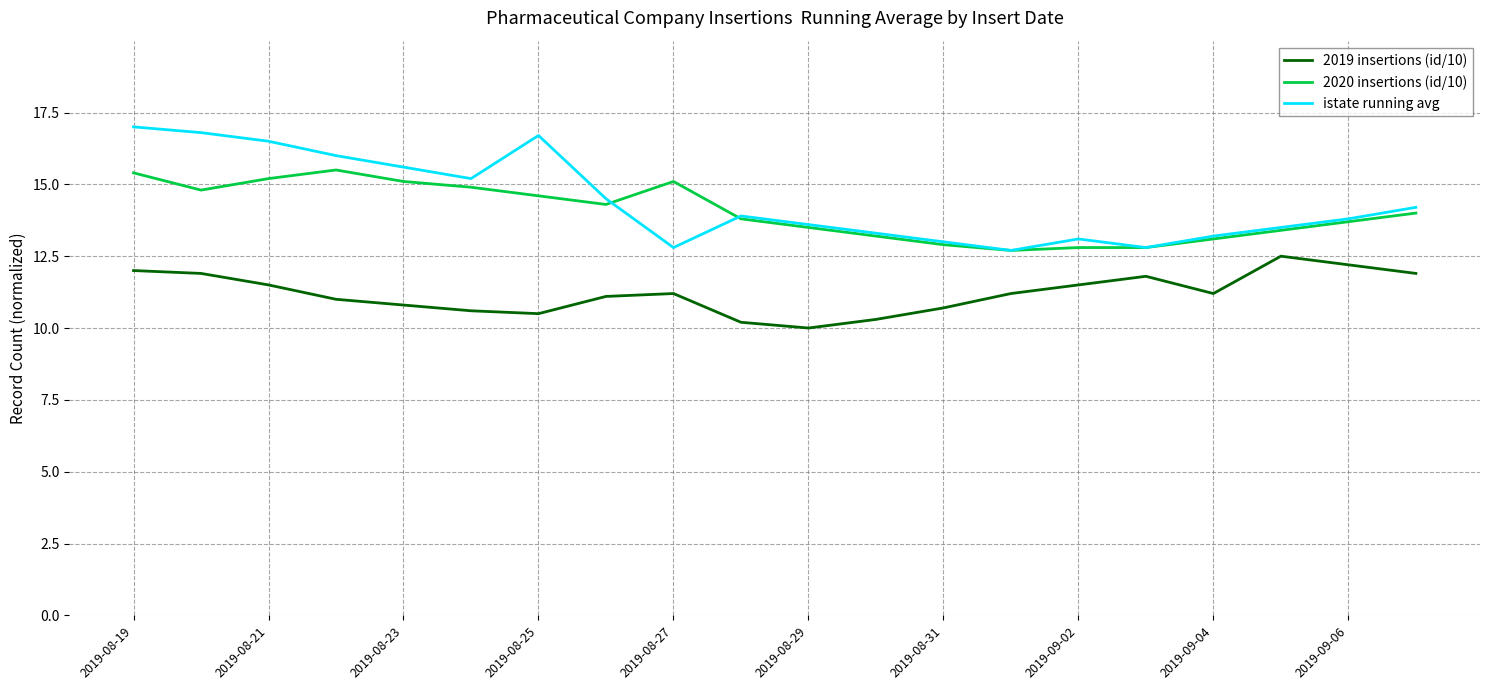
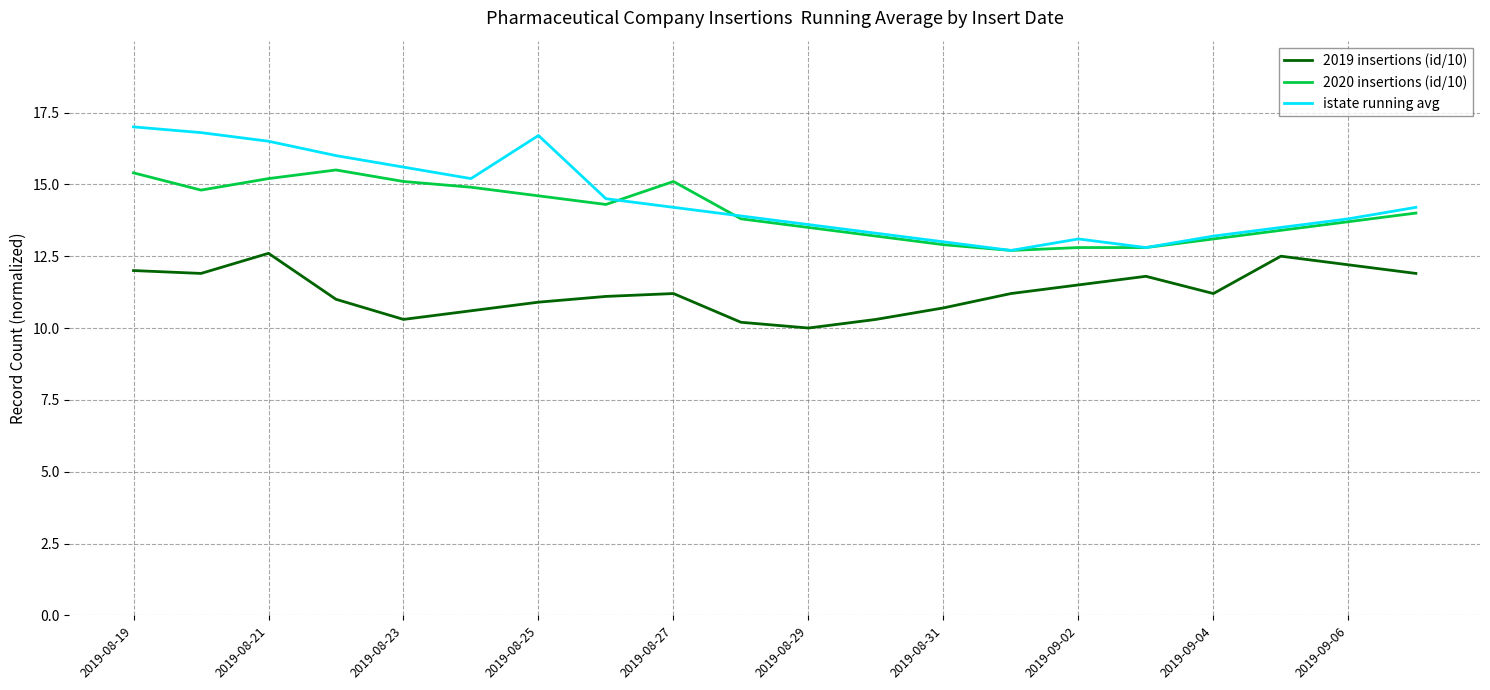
2019 insertions (id/10), 2019-08-21: 11.5 -> 12.6
2019 insertions (id/10), 2019-08-23: 10.8 -> 10.3
2019 insertions (id/10), 2019-08-25: 10.5 -> 10.9
istate running avg, 2019-08-27: 12.8 -> 14.2
